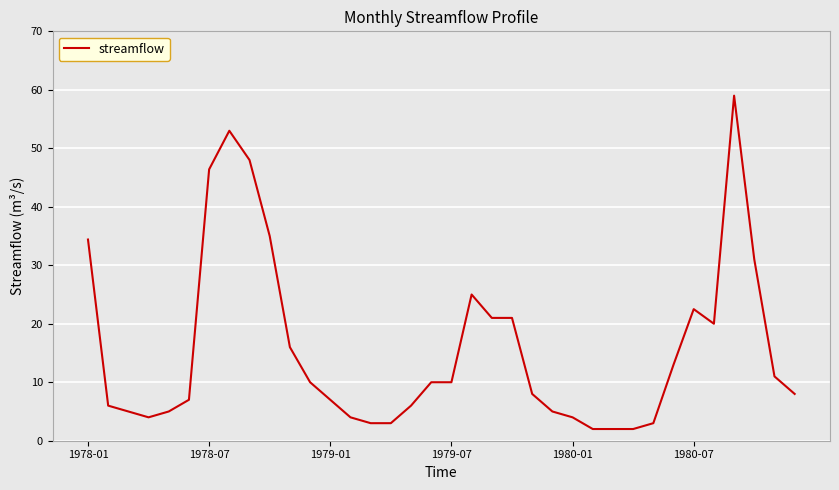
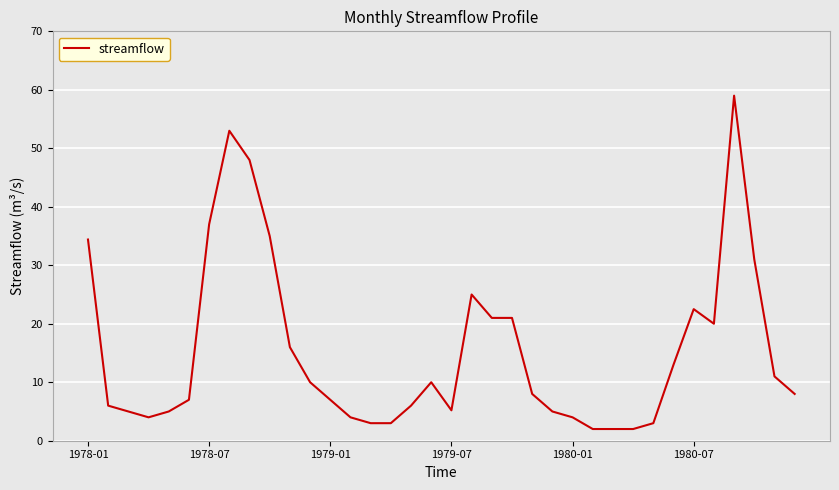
1978-07: 46 -> 37
1979-07: 10 -> 5
